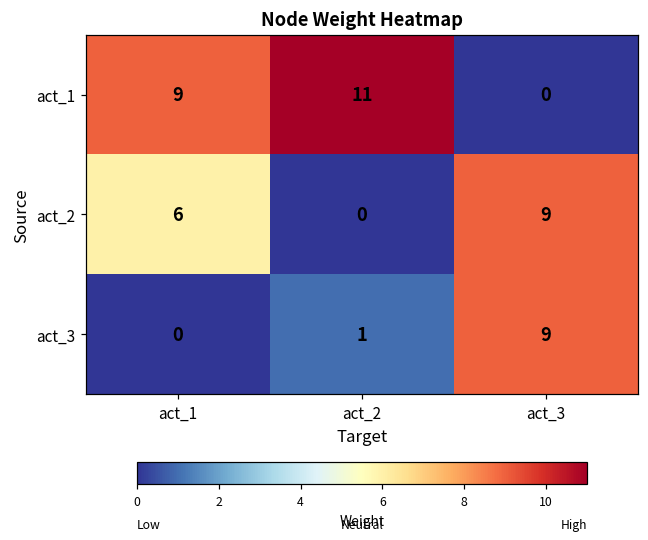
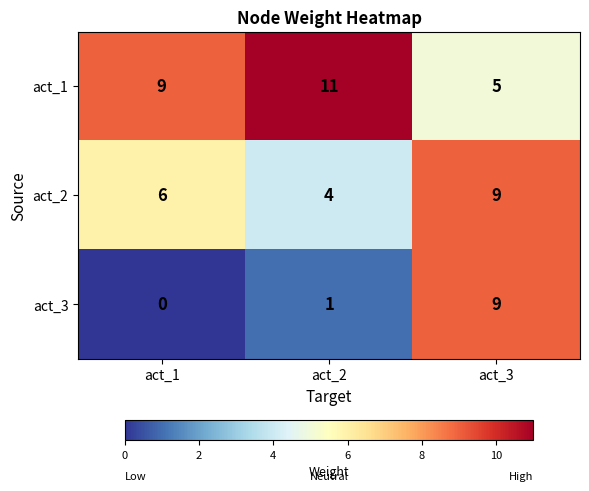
act_1, act_3: 0 -> 5
act_2, act_2: 0 -> 4
